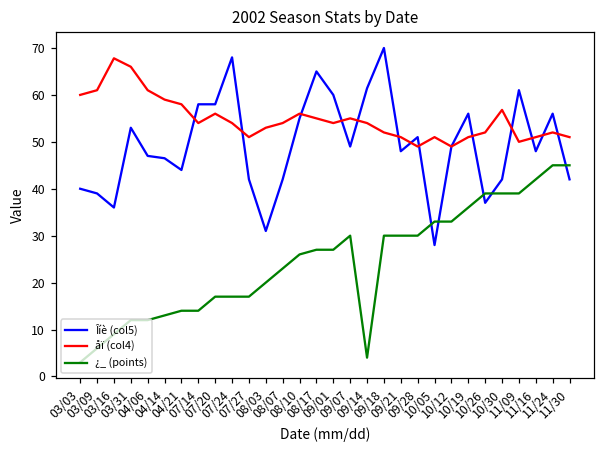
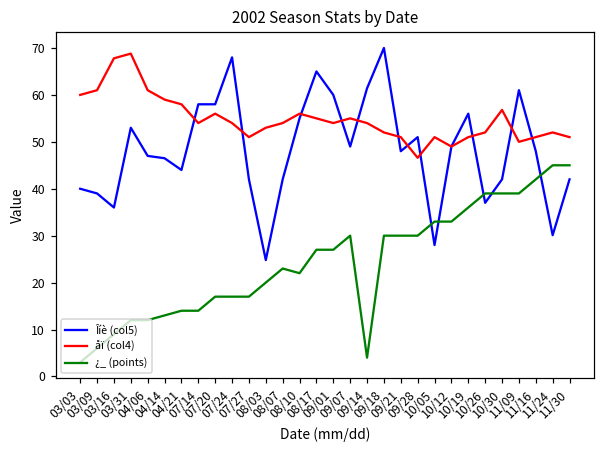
åï (col4), 03/31: 66 -> 69
Îíè (col5), 08/03: 31 -> 25
¿_ (points), 08/10: 26 -> 22
åï (col4), 09/28: 49 -> 47
Îíè (col5), 11/24: 56 -> 30
